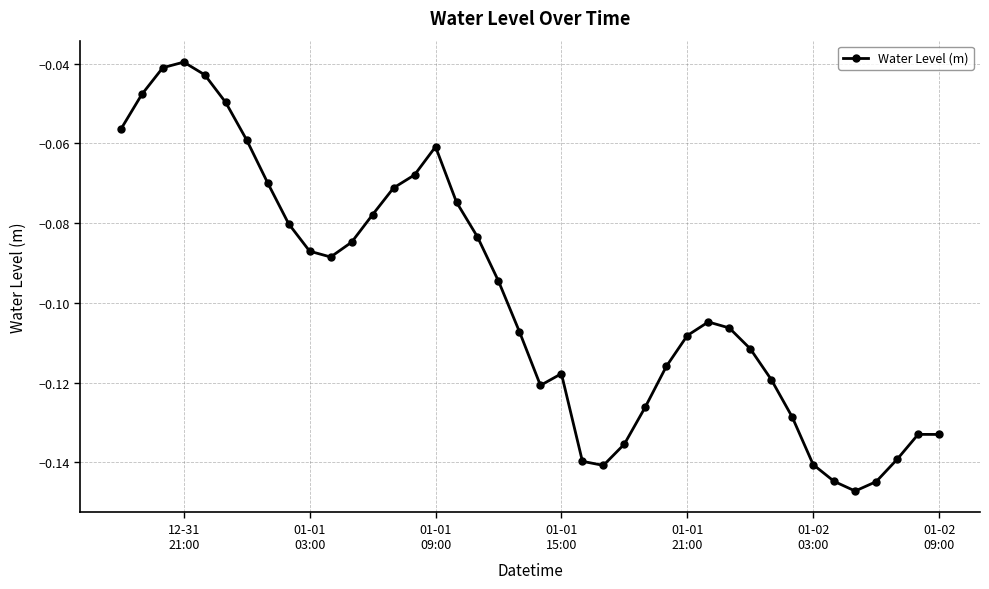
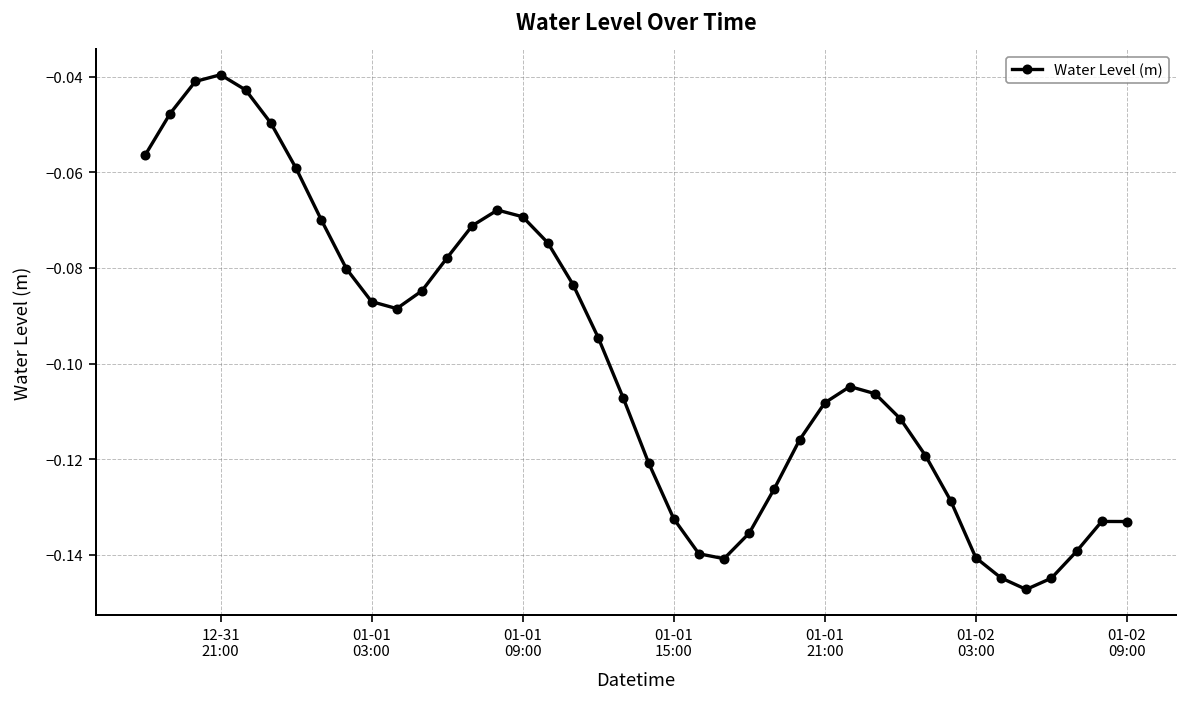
01-01 09:00: -0.061 -> -0.069
01-01 15:00: -0.118 -> -0.132
